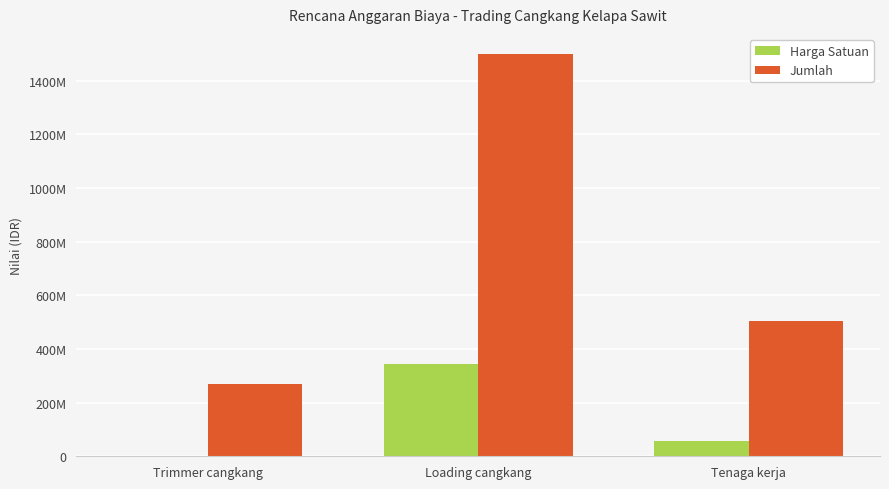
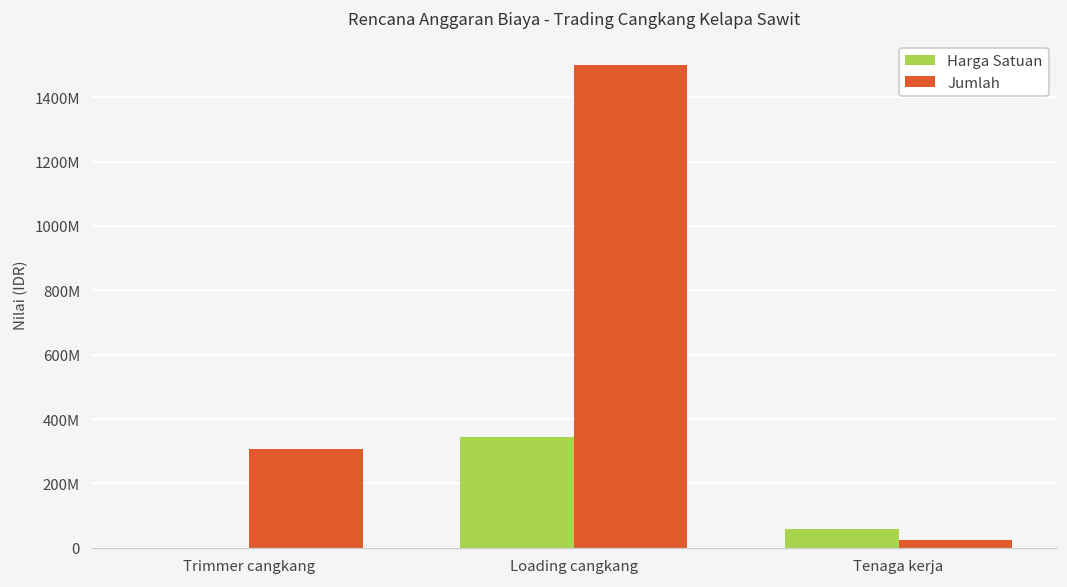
Jumlah, Trimmer cangkang: 270000000 -> 310000000
Jumlah, Tenaga kerja: 500000000 -> 20000000
